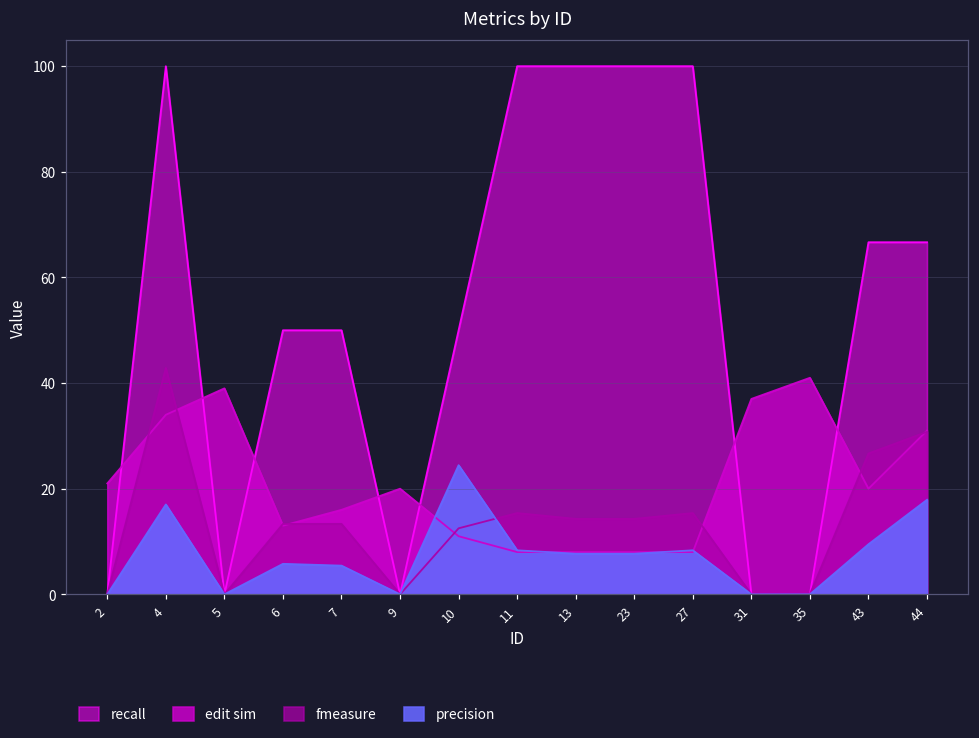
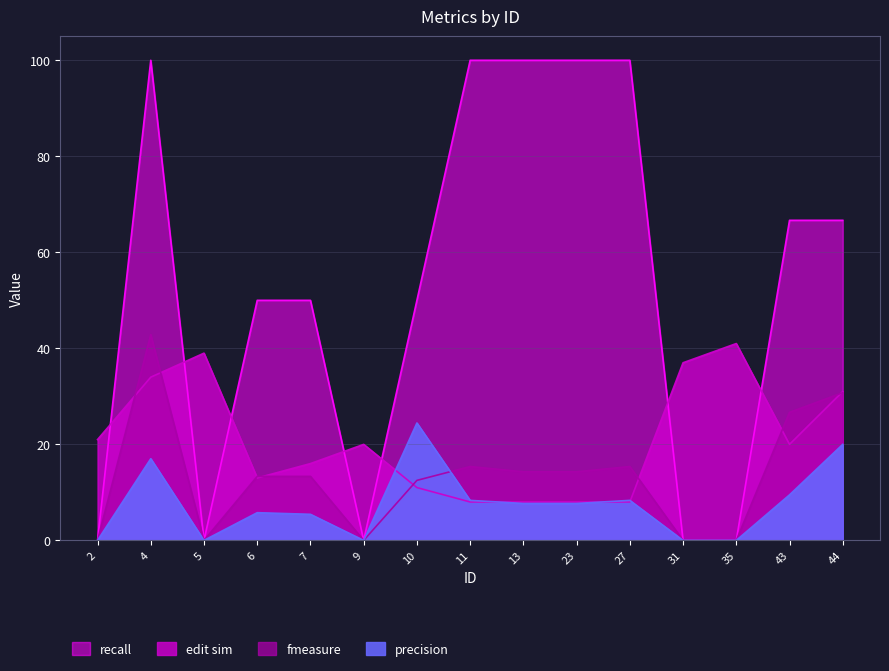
precision, 44: 18 -> 20
